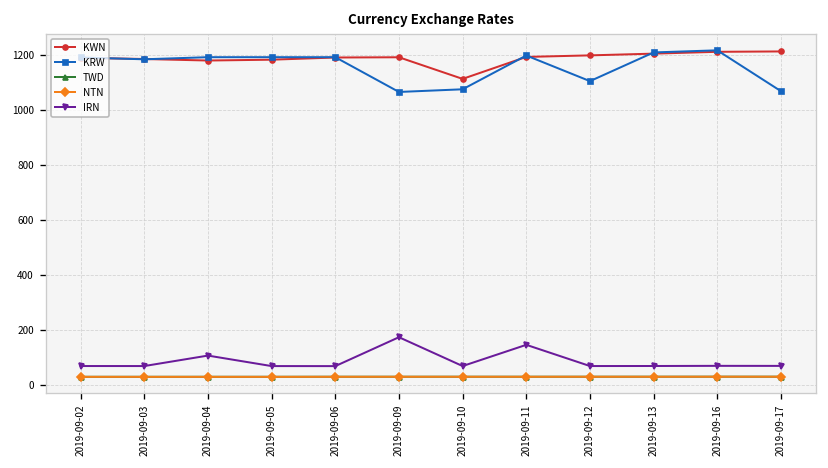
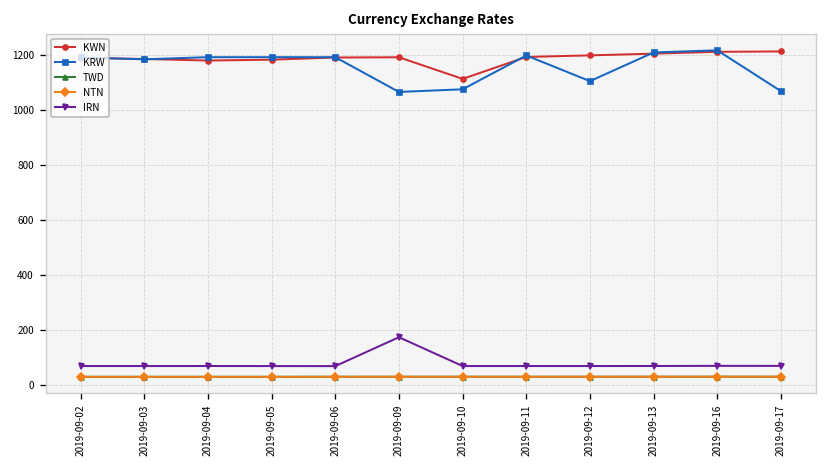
IRN, 2019-09-04: 110 -> 70
IRN, 2019-09-11: 150 -> 70
